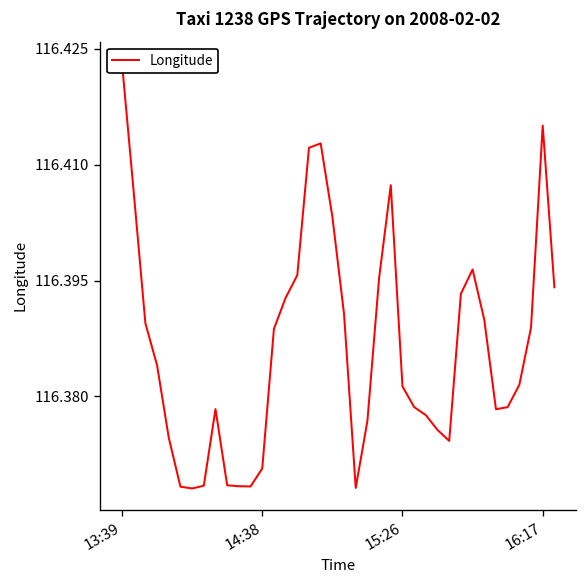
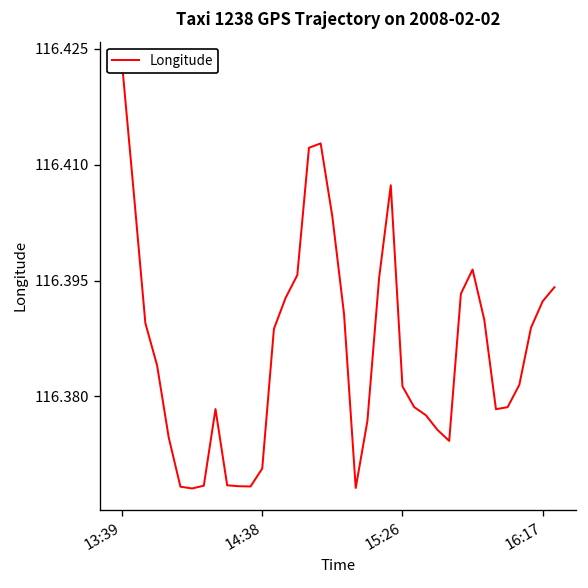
16:17: 116.415 -> 116.392
